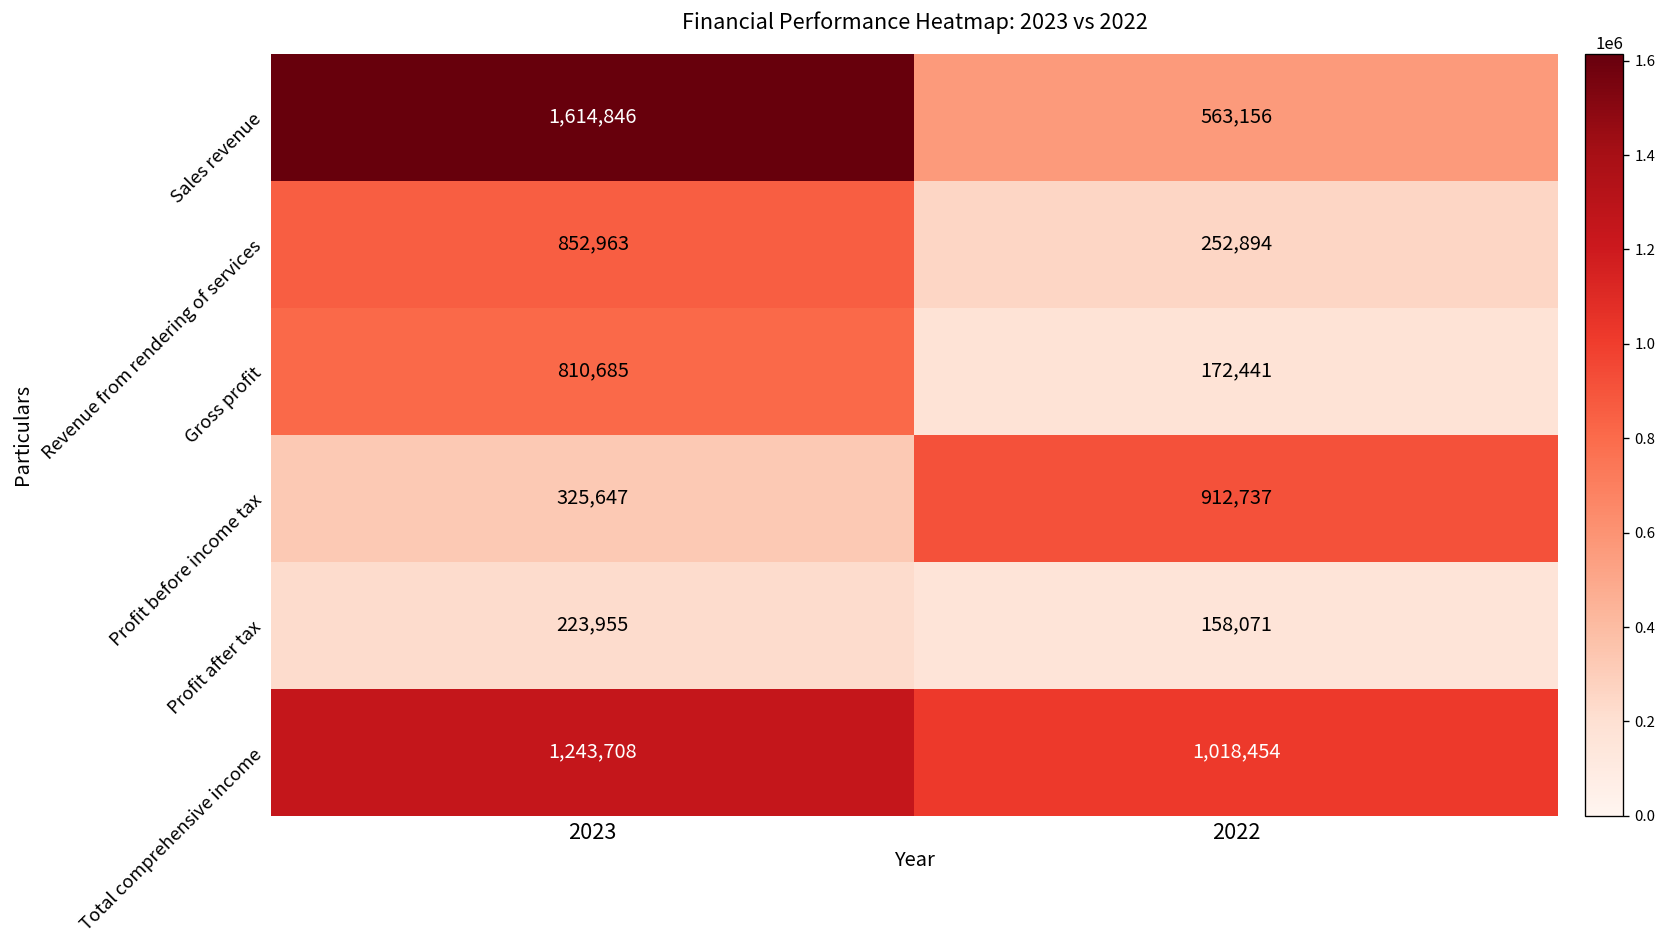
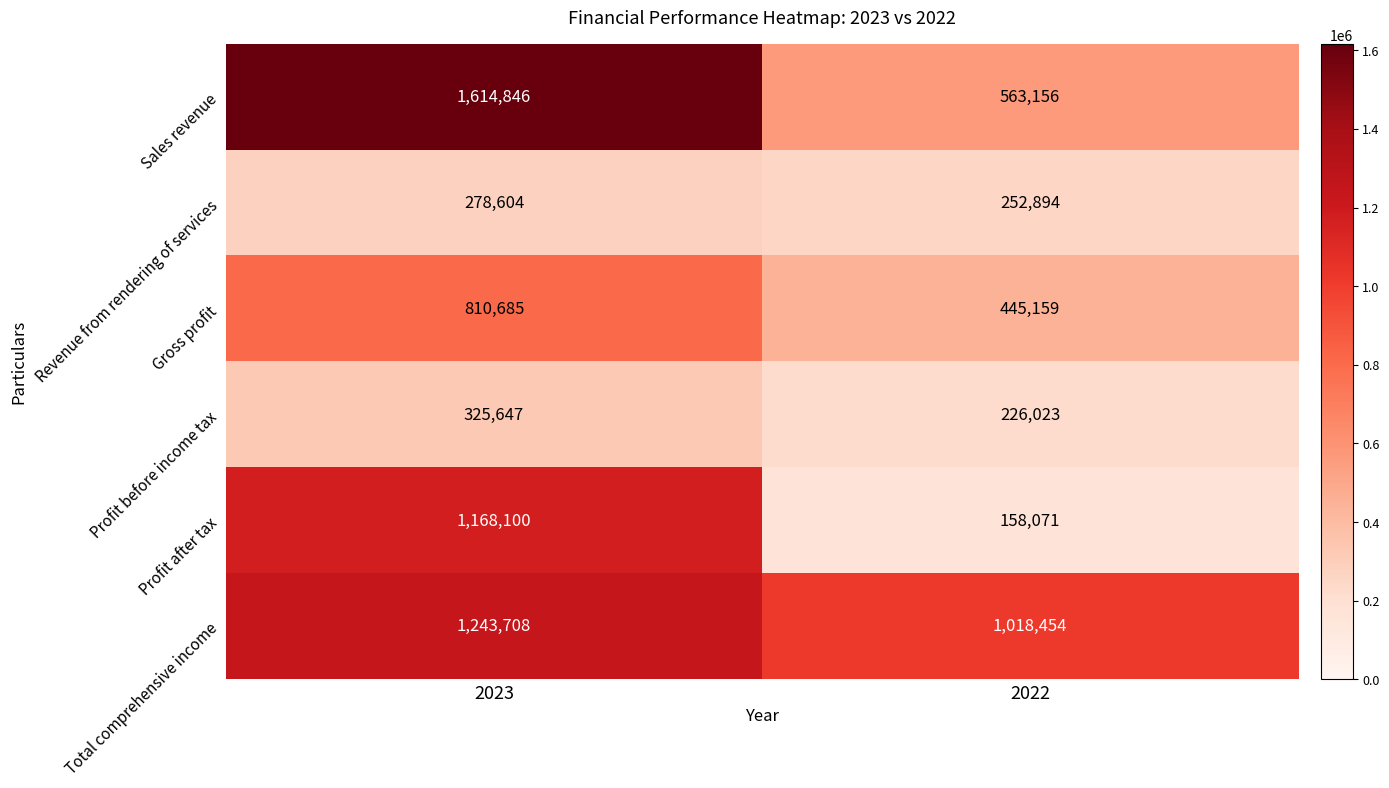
Revenue from rendering of services, 2023: 852,963 -> 278,604
Gross profit, 2022: 172,441 -> 445,159
Profit before income tax, 2022: 912,737 -> 226,023
Profit after tax, 2023: 223,955 -> 1,168,100
